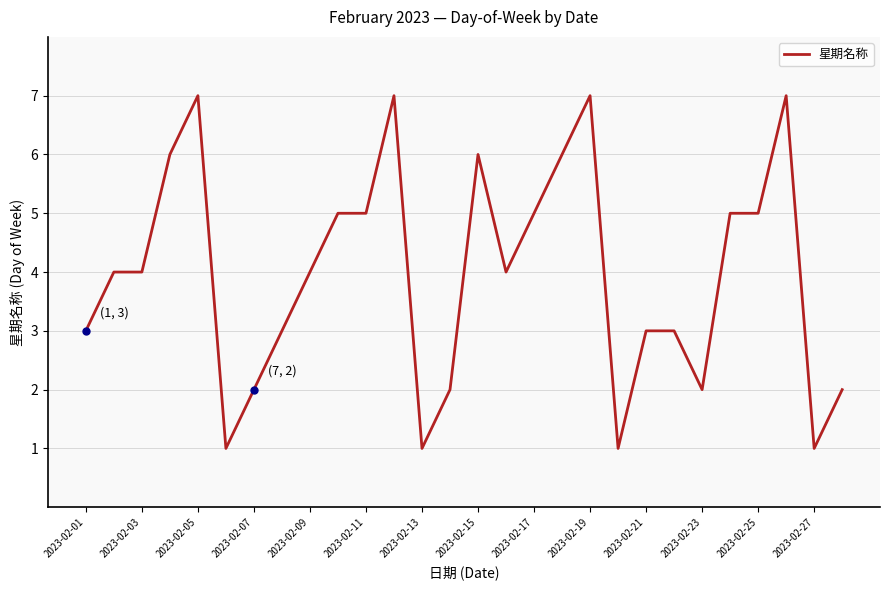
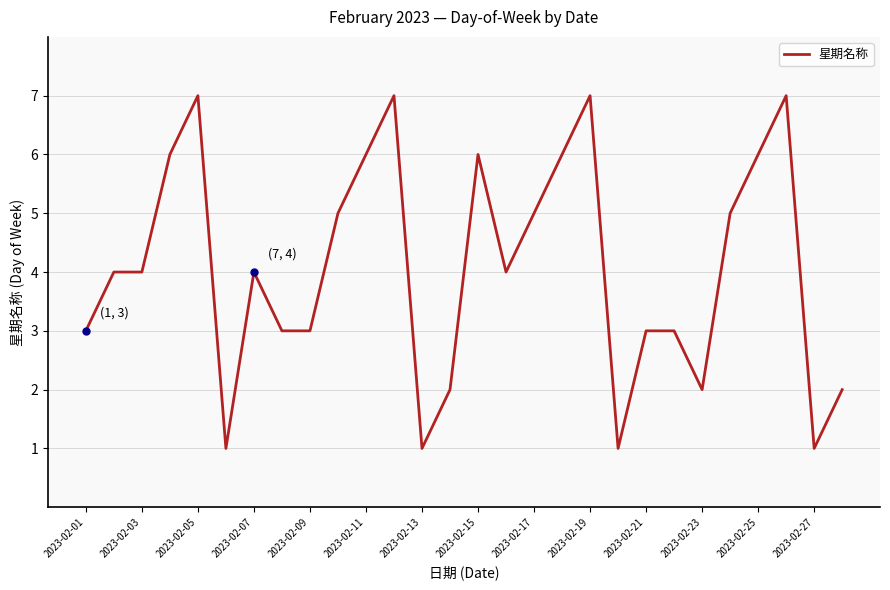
星期名称, 2023-02-07: 2 -> 4
星期名称, 2023-02-09: 4 -> 3
星期名称, 2023-02-11: 5 -> 6
星期名称, 2023-02-25: 5 -> 6
